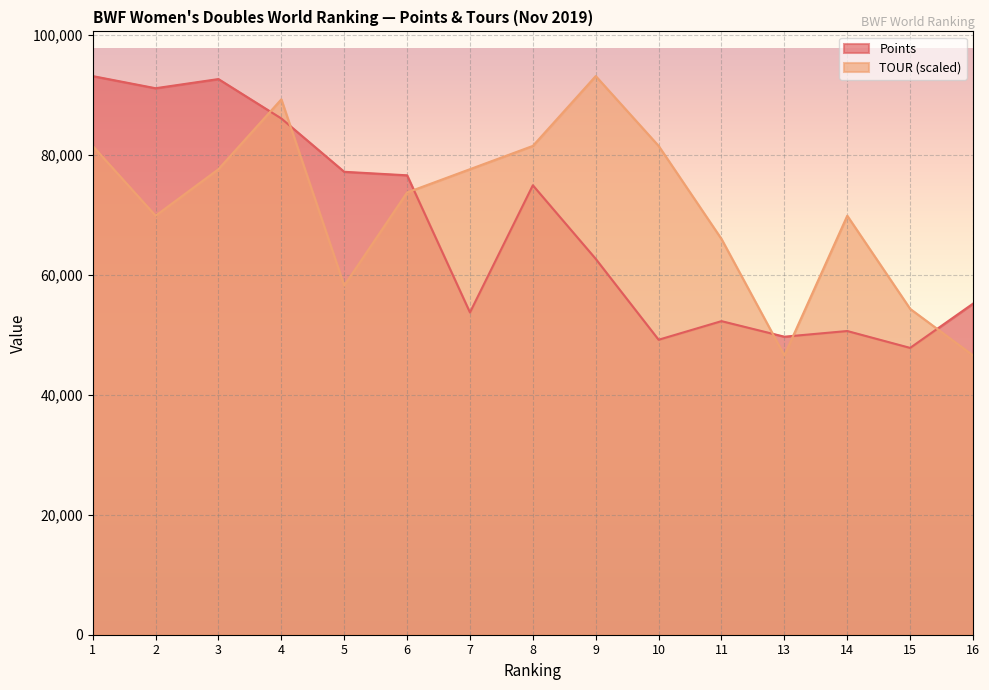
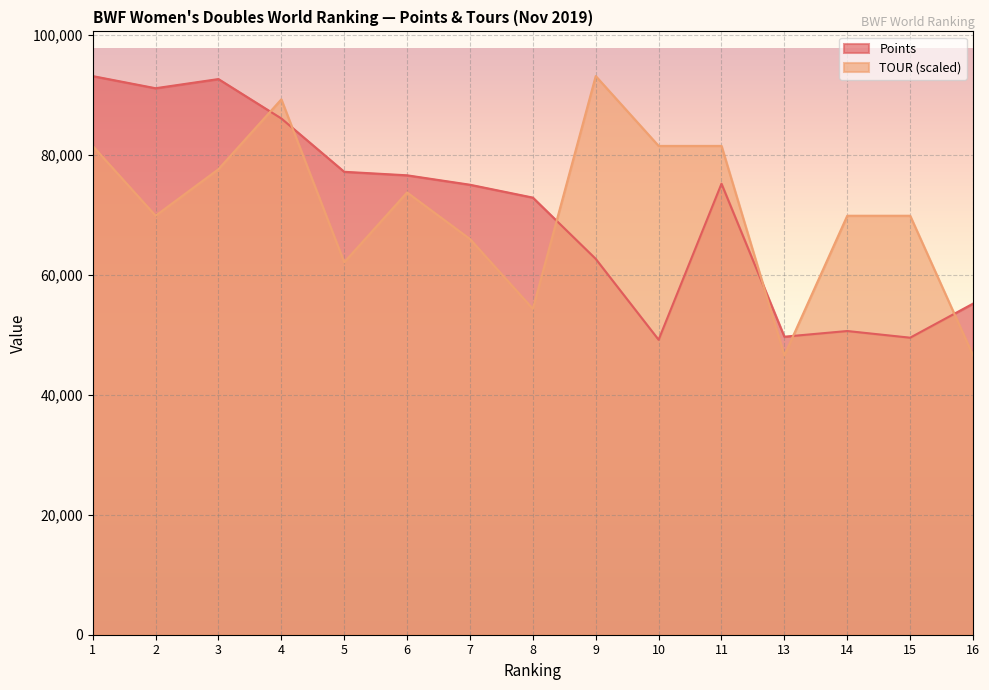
TOUR (scaled), 5: 58,000 -> 62,000
Points, 7: 54,000 -> 75,000
TOUR (scaled), 7: 78,000 -> 66,000
Points, 8: 75,000 -> 73,000
TOUR (scaled), 8: 81,000 -> 54,000
Points, 11: 52,000 -> 75,000
TOUR (scaled), 11: 66,000 -> 81,000
Points, 15: 48,000 -> 49,000
TOUR (scaled), 15: 54,000 -> 70,000
